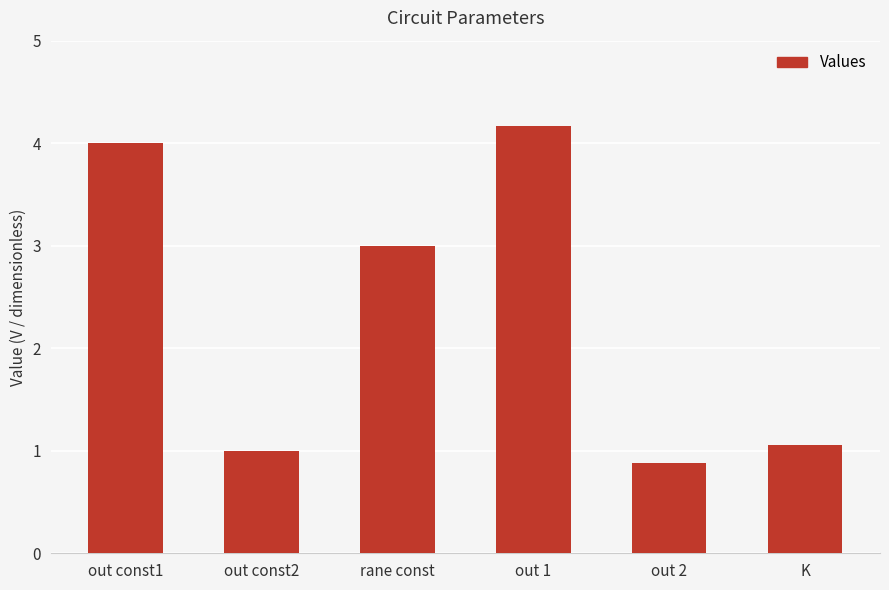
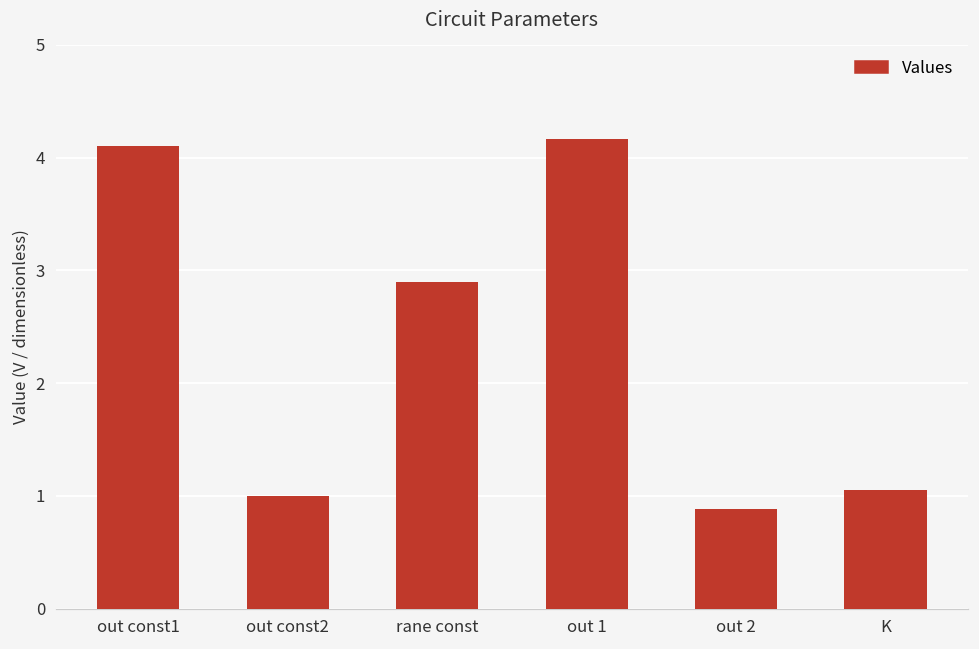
out const1: 4.0 -> 4.1
rane const: 3.0 -> 2.9
